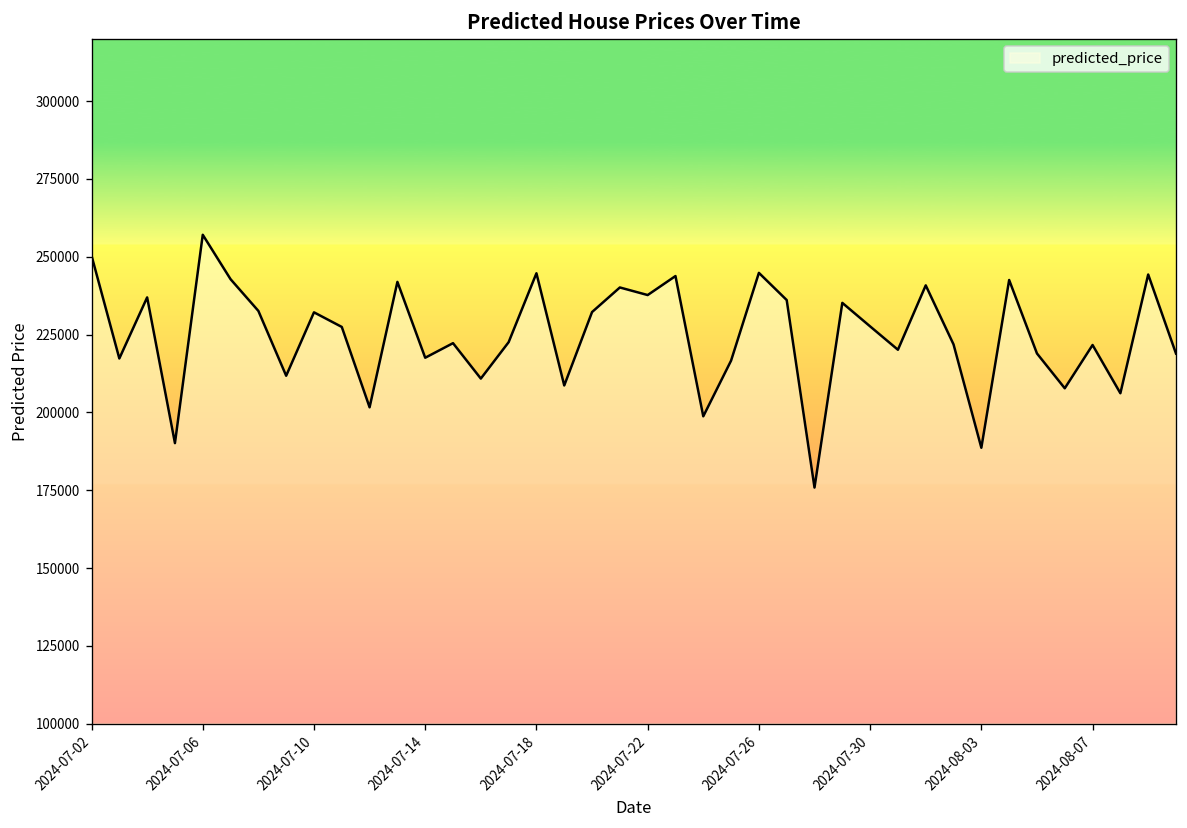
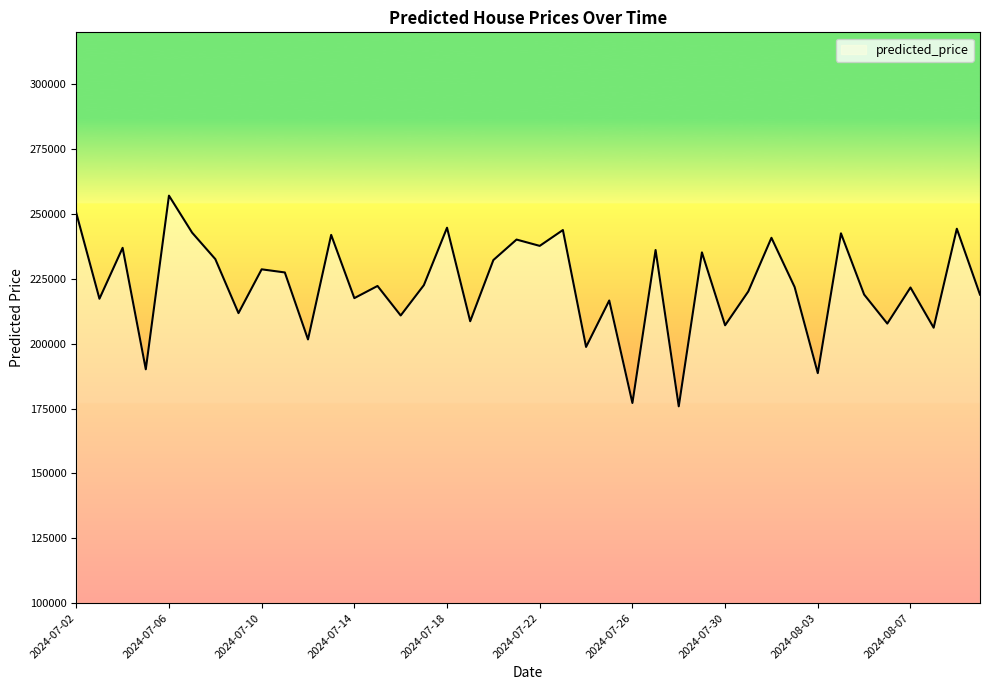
2024-07-10: 232000 -> 229000
2024-07-26: 245000 -> 177000
2024-07-30: 228000 -> 207000
